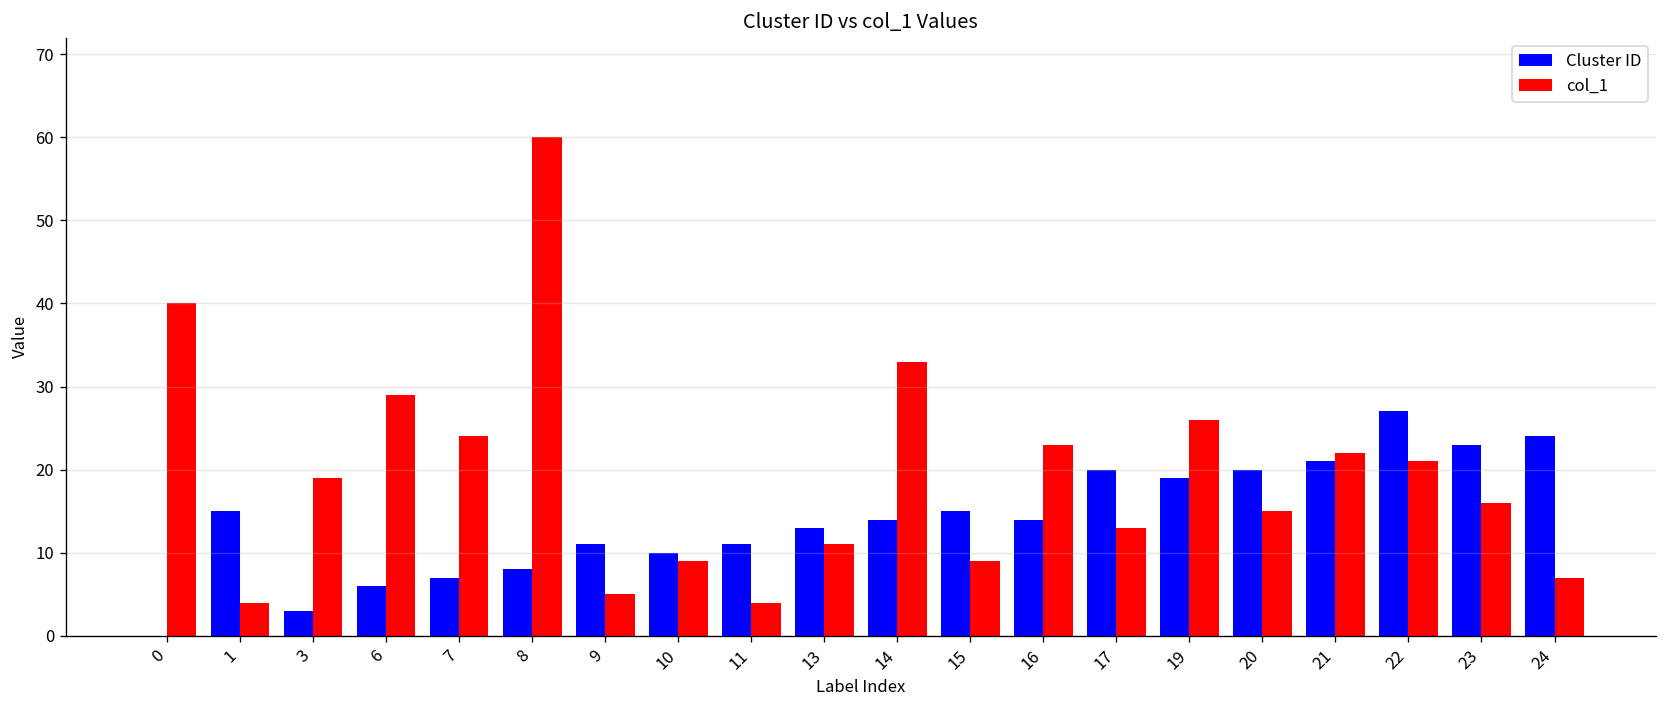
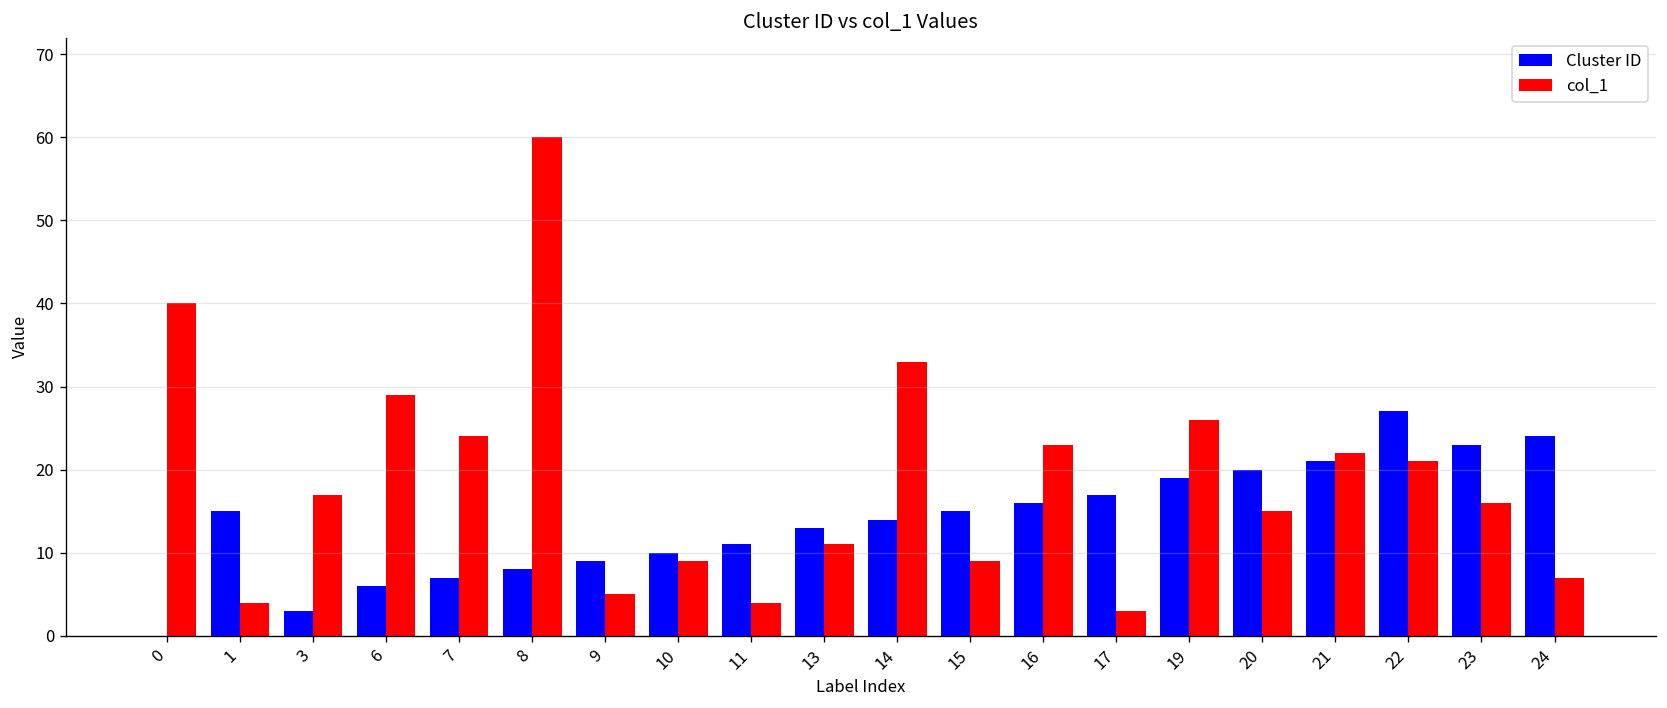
col_1, 3: 19 -> 17
Cluster ID, 9: 11 -> 9
Cluster ID, 16: 14 -> 16
Cluster ID, 17: 20 -> 17
col_1, 17: 13 -> 3
